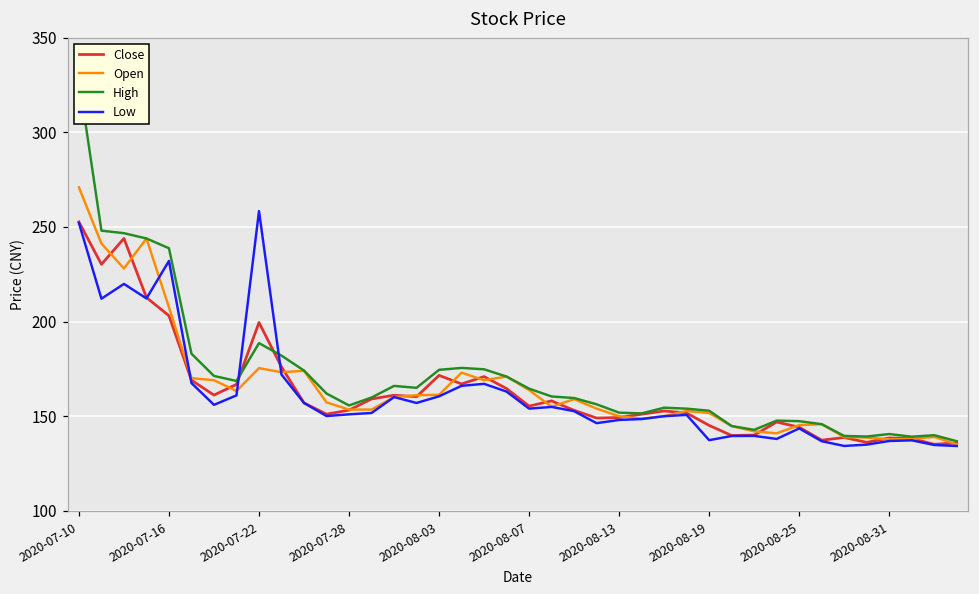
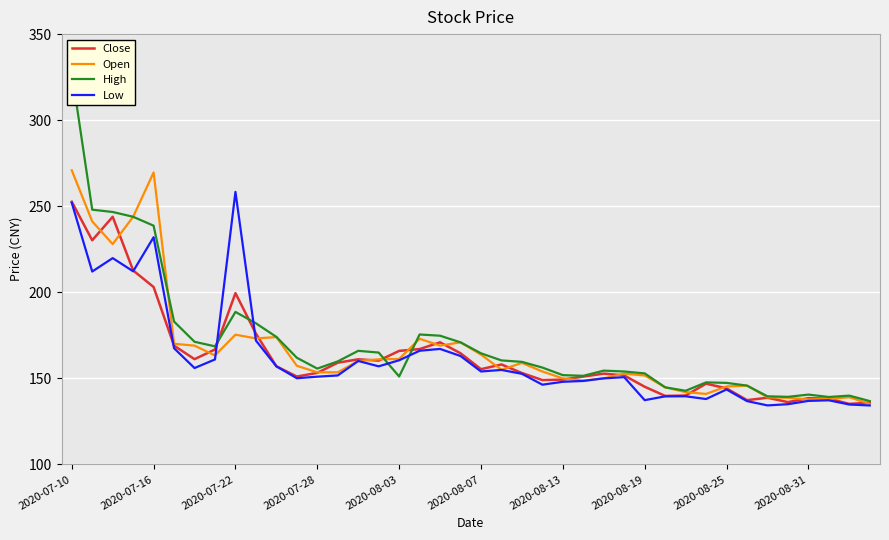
Open, 2020-07-16: 208 -> 270
Close, 2020-08-03: 172 -> 166
High, 2020-08-03: 175 -> 151
